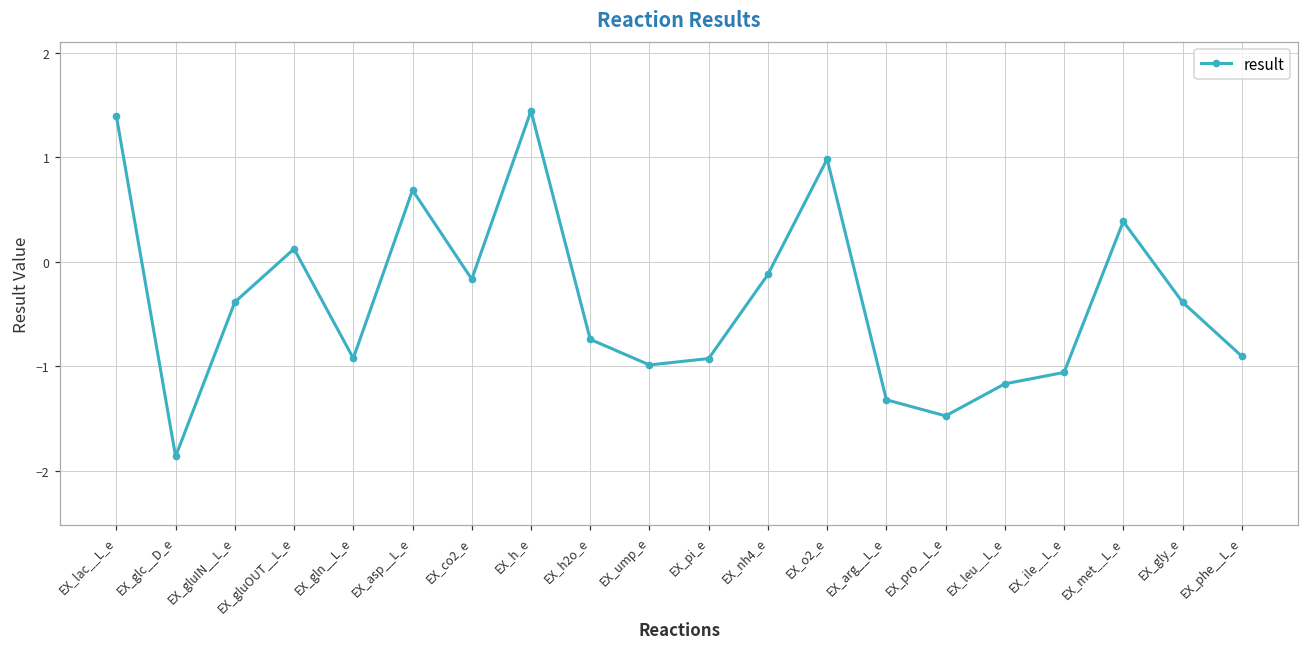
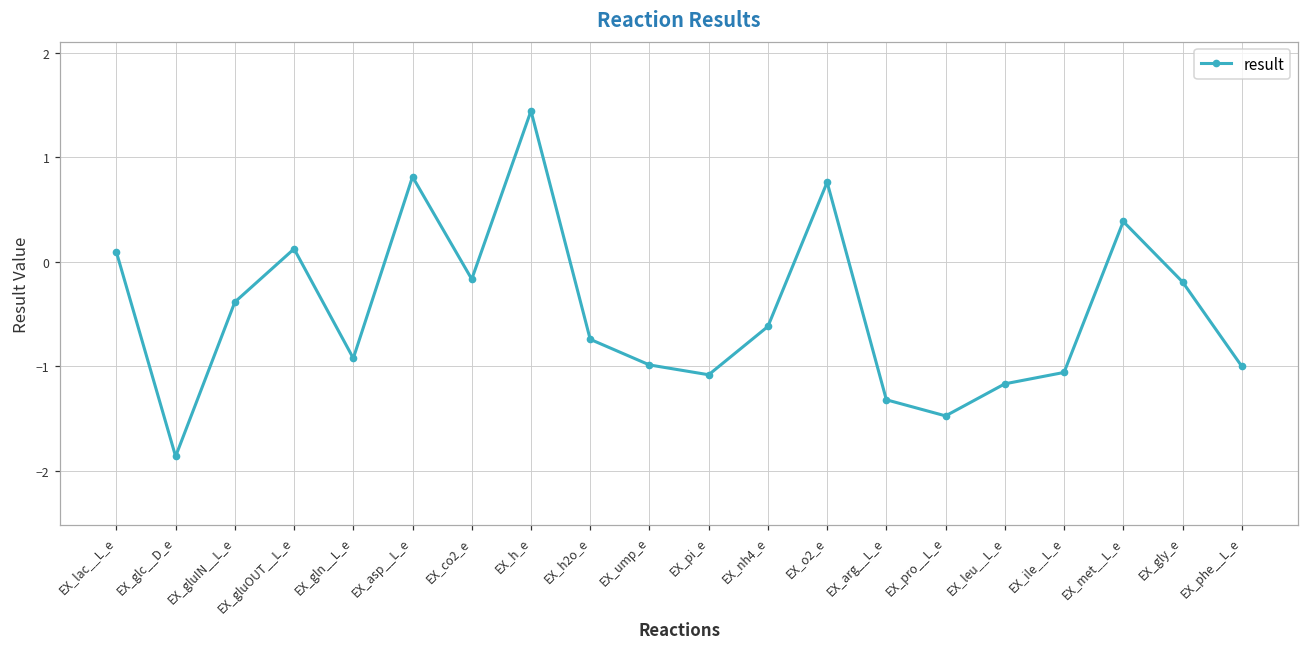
EX_lac__L_e: 1.4 -> 0.1
EX_asp__L_e: 0.7 -> 0.8
EX_pi_e: -0.9 -> -1.1
EX_nh4_e: -0.1 -> -0.6
EX_o2_e: 1.0 -> 0.8
EX_gly_e: -0.4 -> -0.2
EX_phe__L_e: -0.9 -> -1.0
